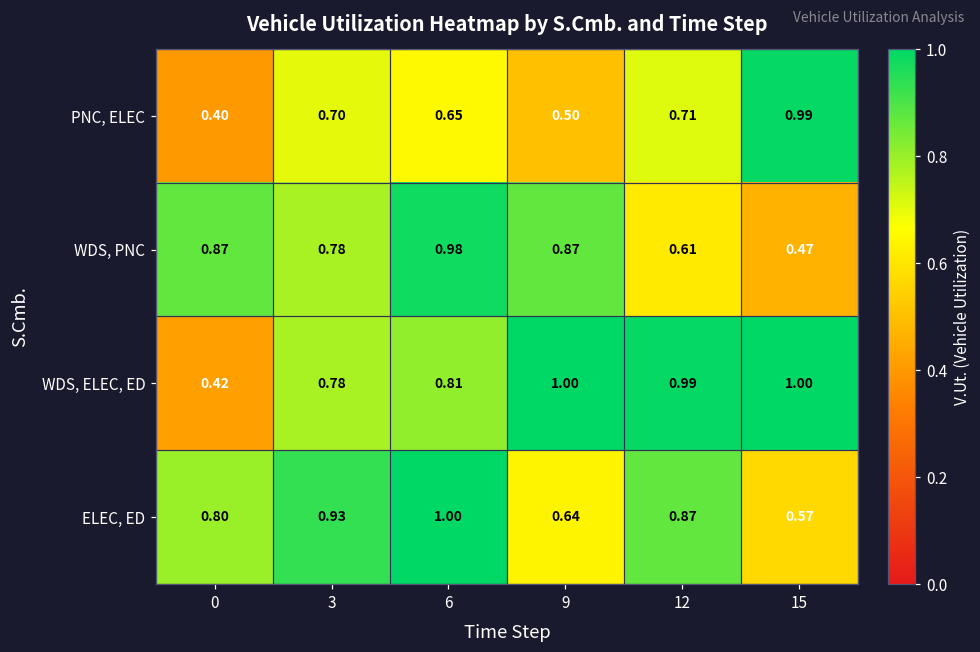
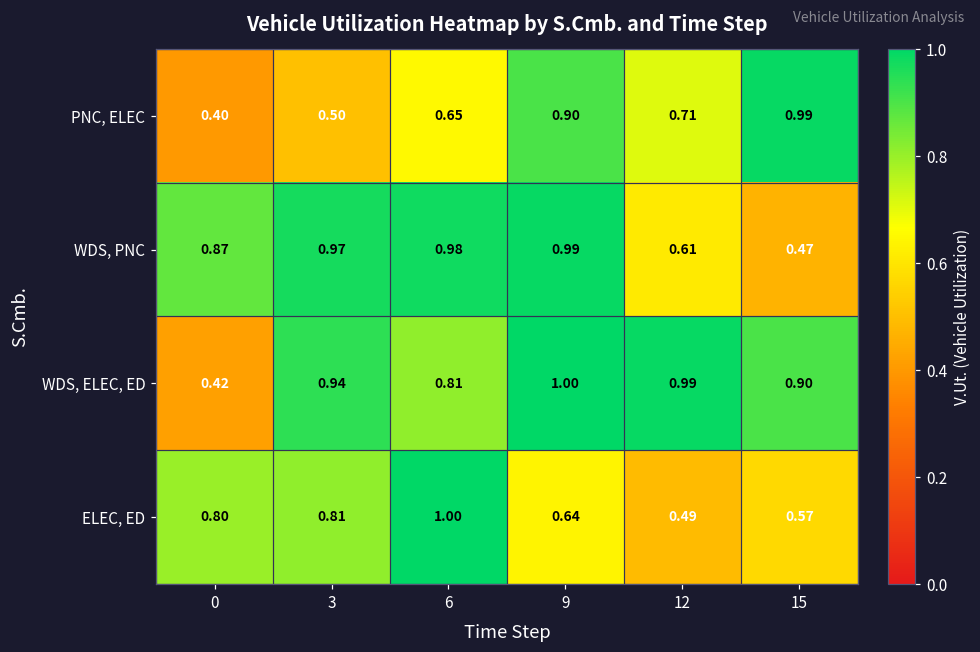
PNC, ELEC, 3: 0.70 -> 0.50
PNC, ELEC, 9: 0.50 -> 0.90
WDS, PNC, 3: 0.78 -> 0.97
WDS, PNC, 9: 0.87 -> 0.99
WDS, ELEC, ED, 3: 0.78 -> 0.94
WDS, ELEC, ED, 15: 1.00 -> 0.90
ELEC, ED, 3: 0.93 -> 0.81
ELEC, ED, 12: 0.87 -> 0.49
